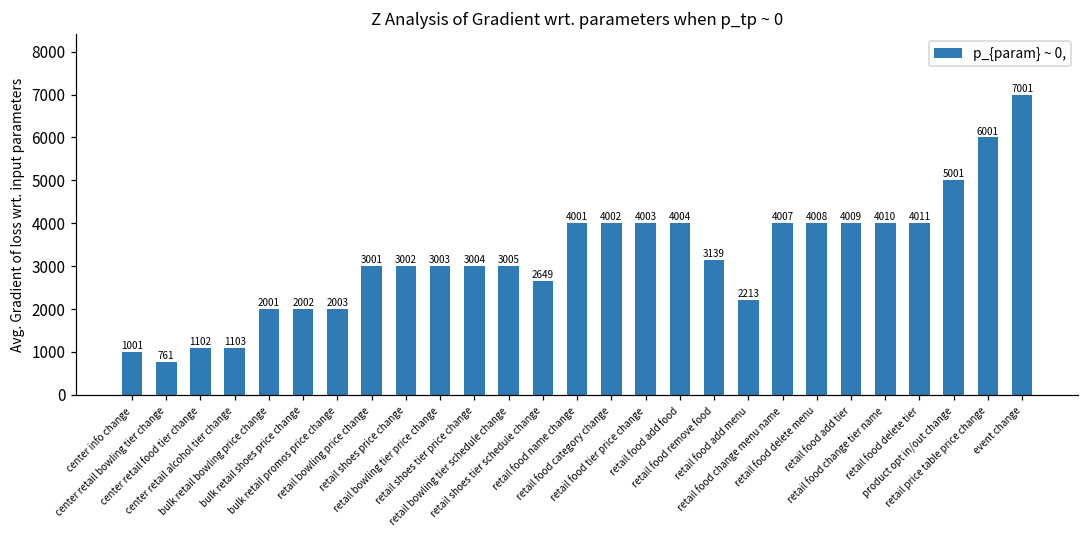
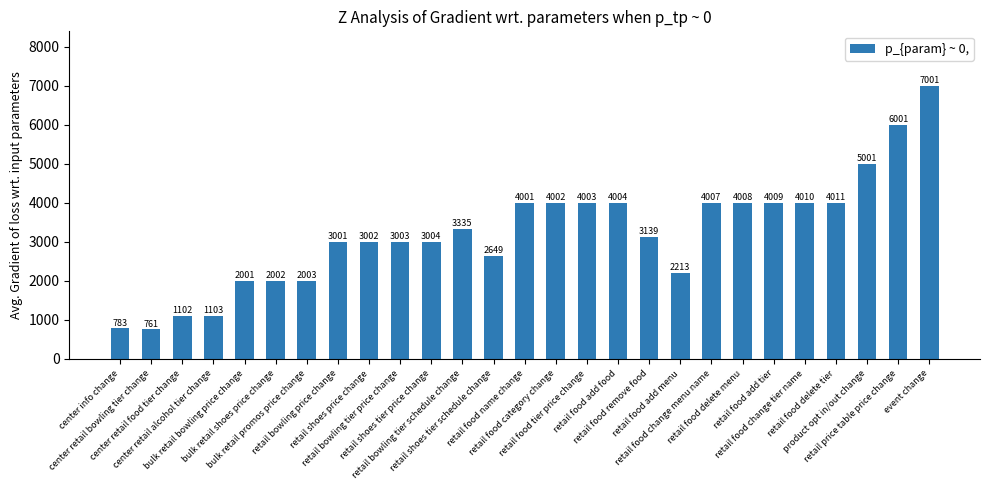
center info change: 1001 -> 783
retail bowling tier schedule change: 3005 -> 3335
